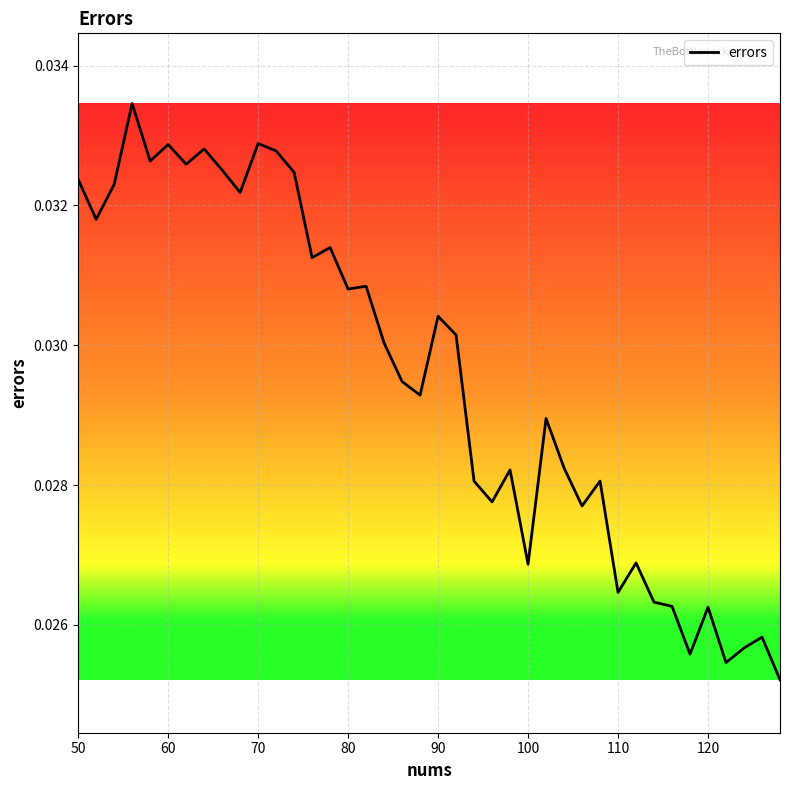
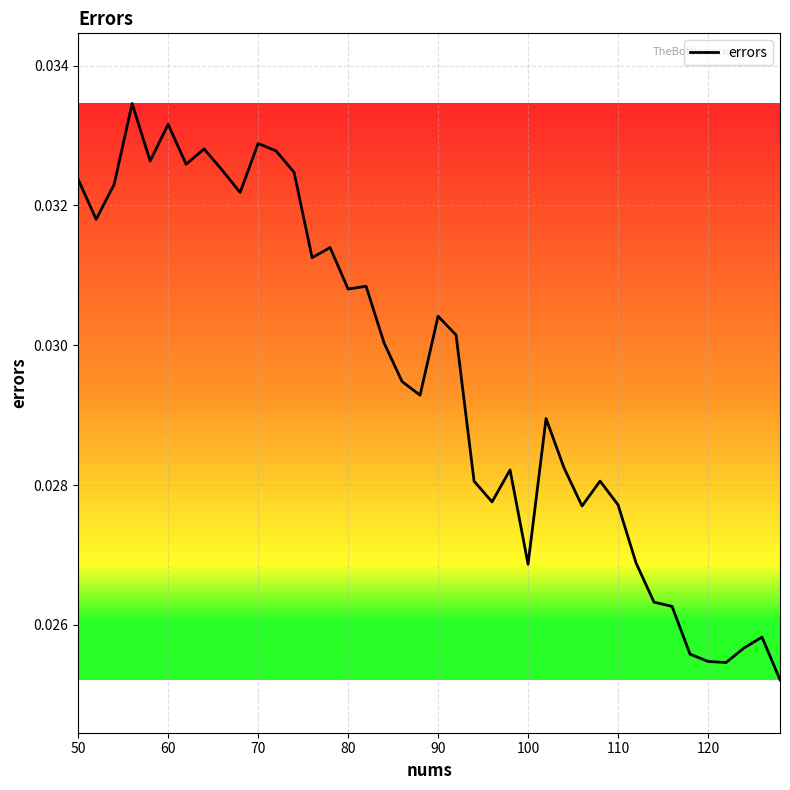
60: 0.0329 -> 0.0332
110: 0.0265 -> 0.0277
120: 0.0263 -> 0.0255
